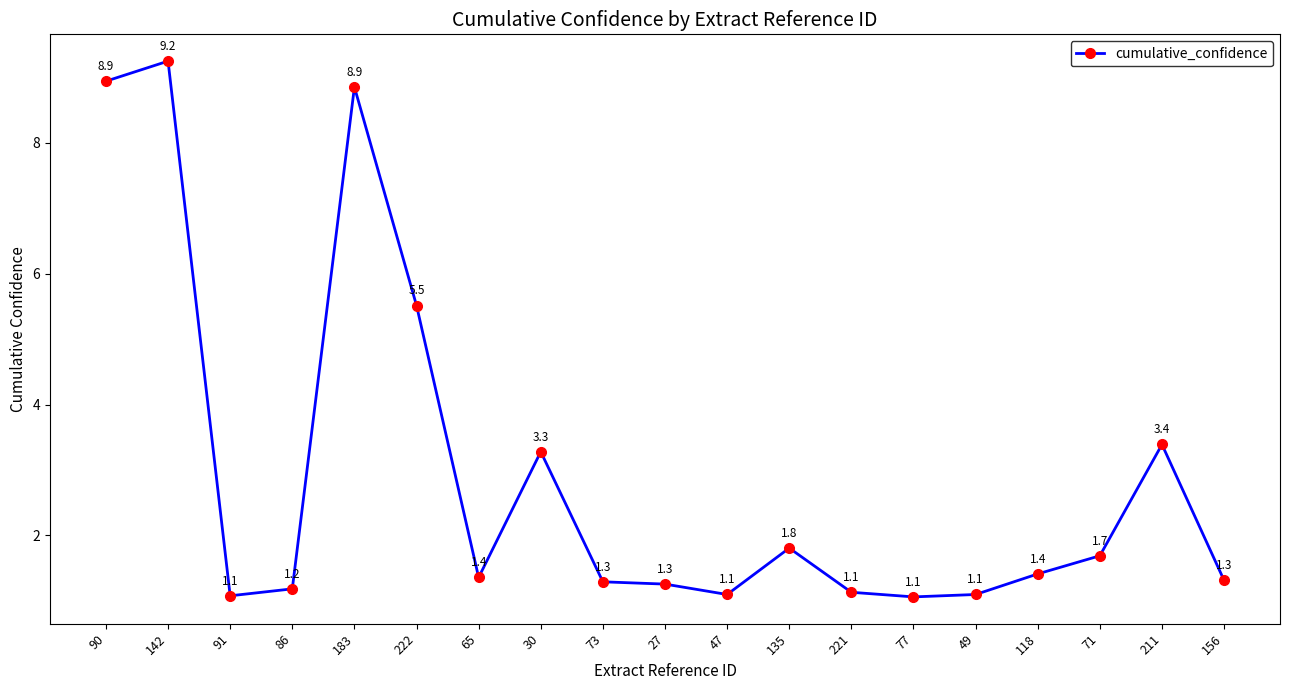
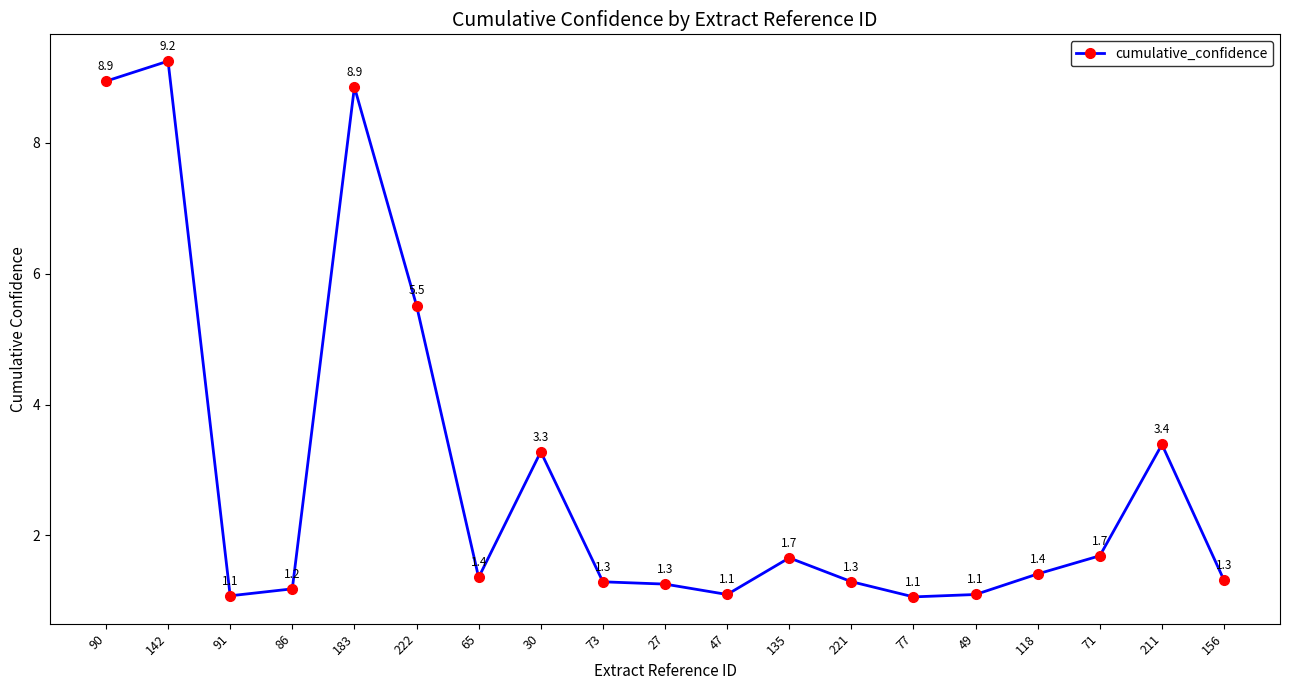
135: 1.8 -> 1.7
221: 1.1 -> 1.3
